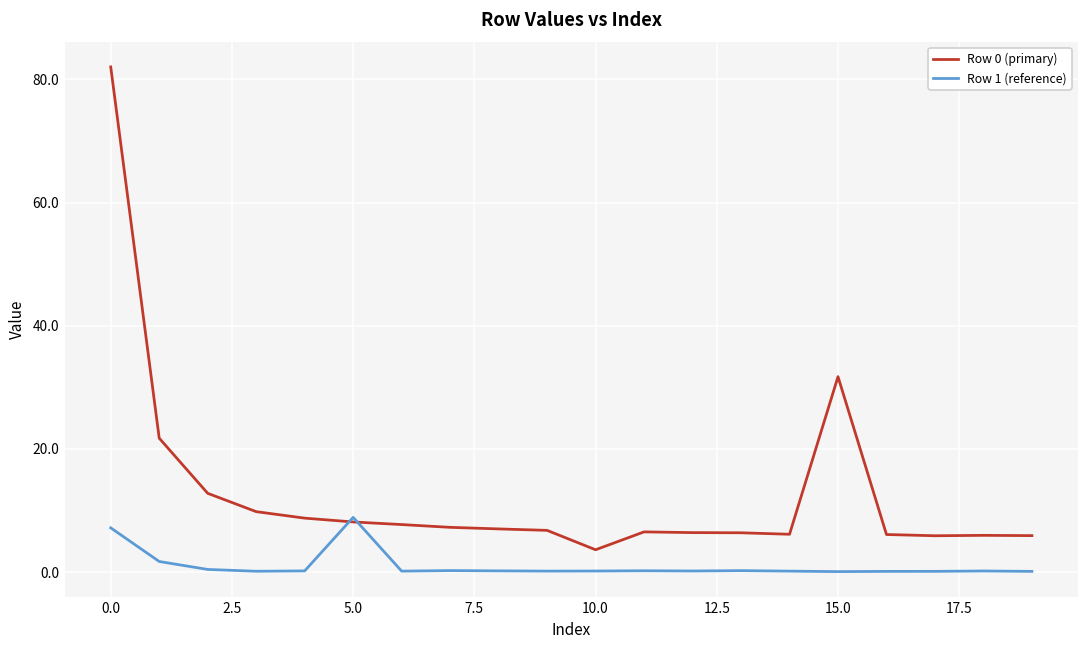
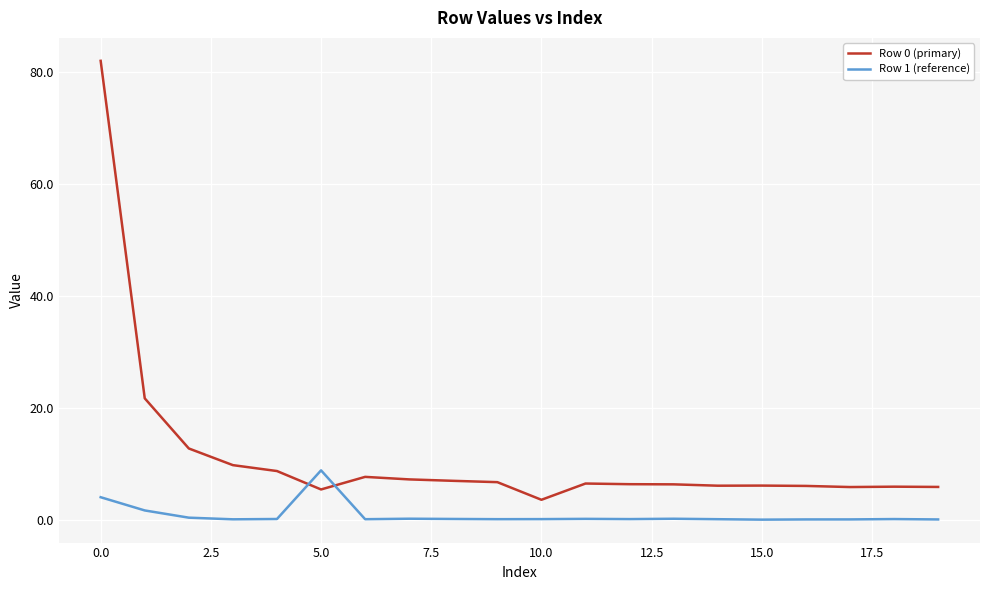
Row 1 (reference), 0.0: 7 -> 4
Row 0 (primary), 5.0: 8 -> 5
Row 0 (primary), 15.0: 32 -> 6
